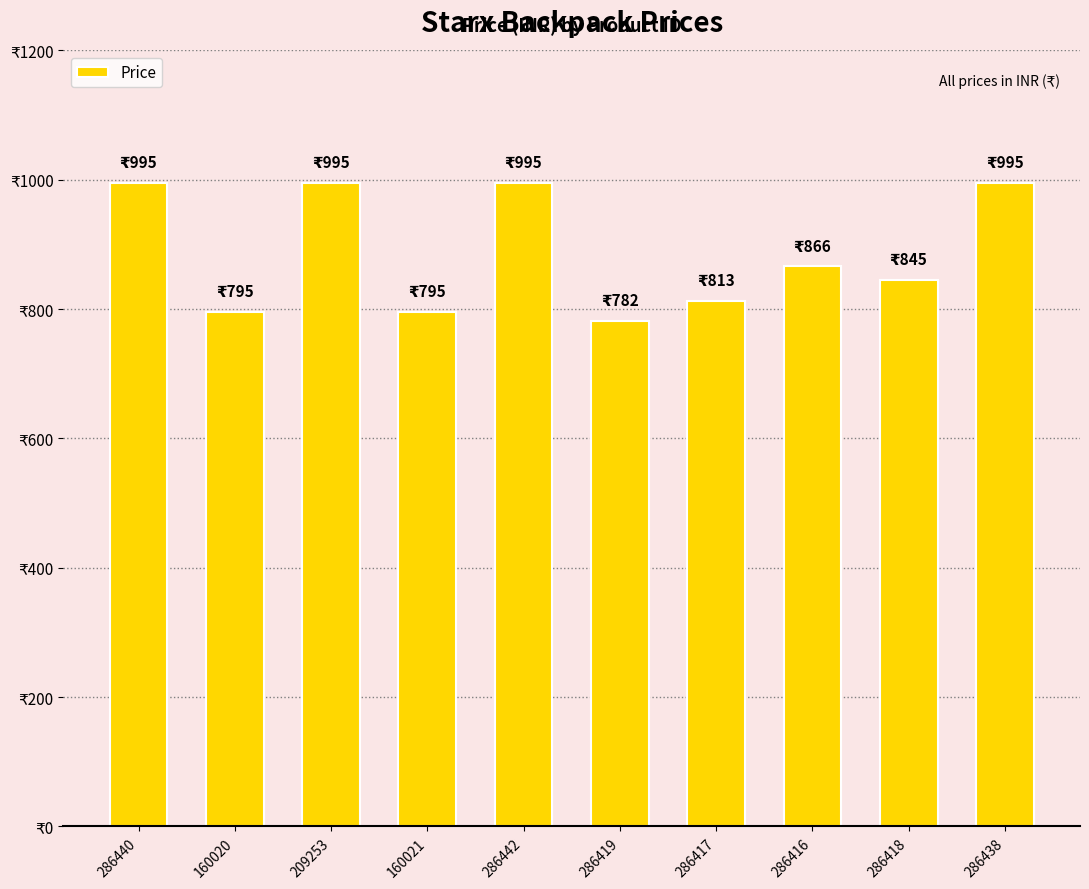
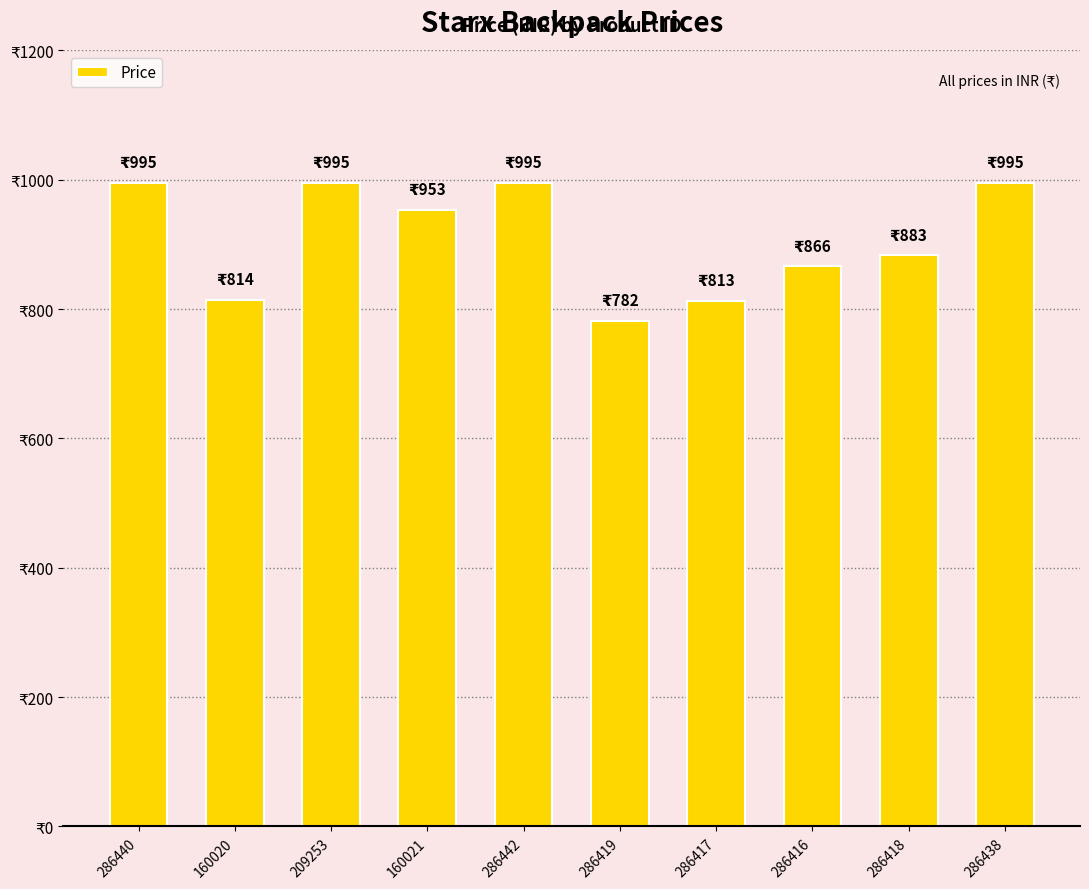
160020: 795 -> 814
160021: 795 -> 953
286418: 845 -> 883
